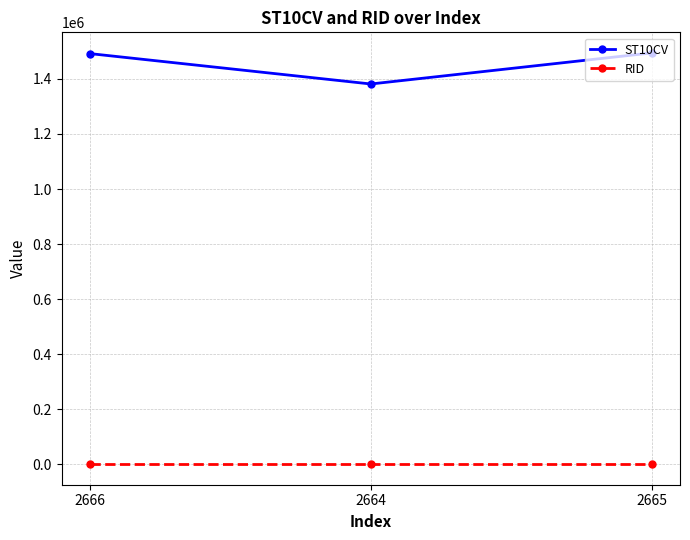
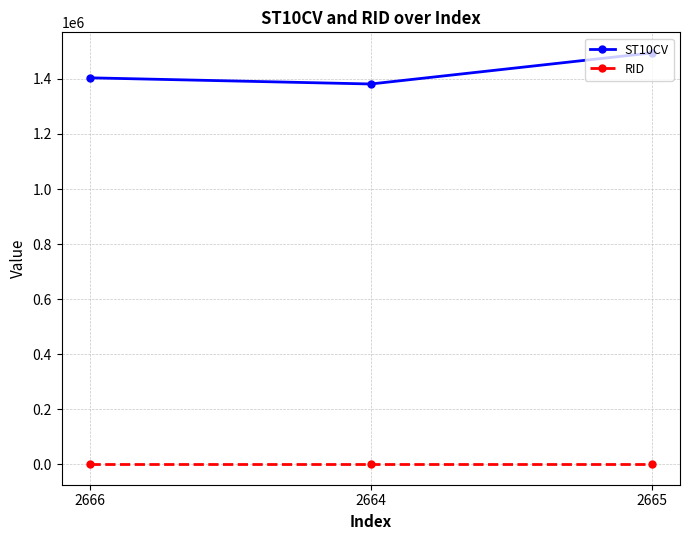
ST10CV, 2666: 1490000 -> 1400000
